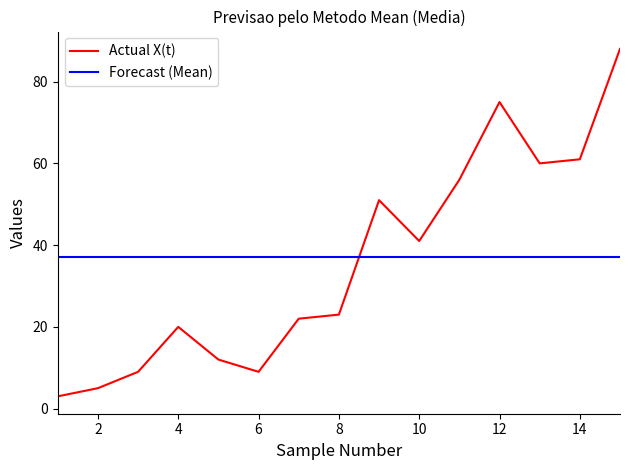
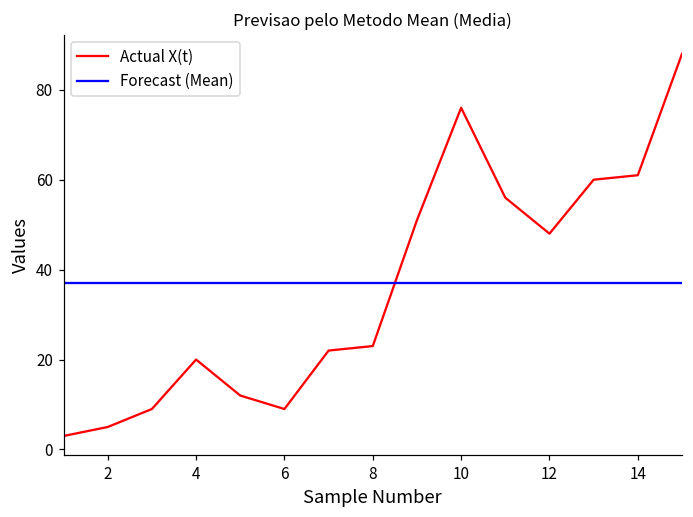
Actual X(t), 10: 41 -> 76
Actual X(t), 12: 75 -> 48
